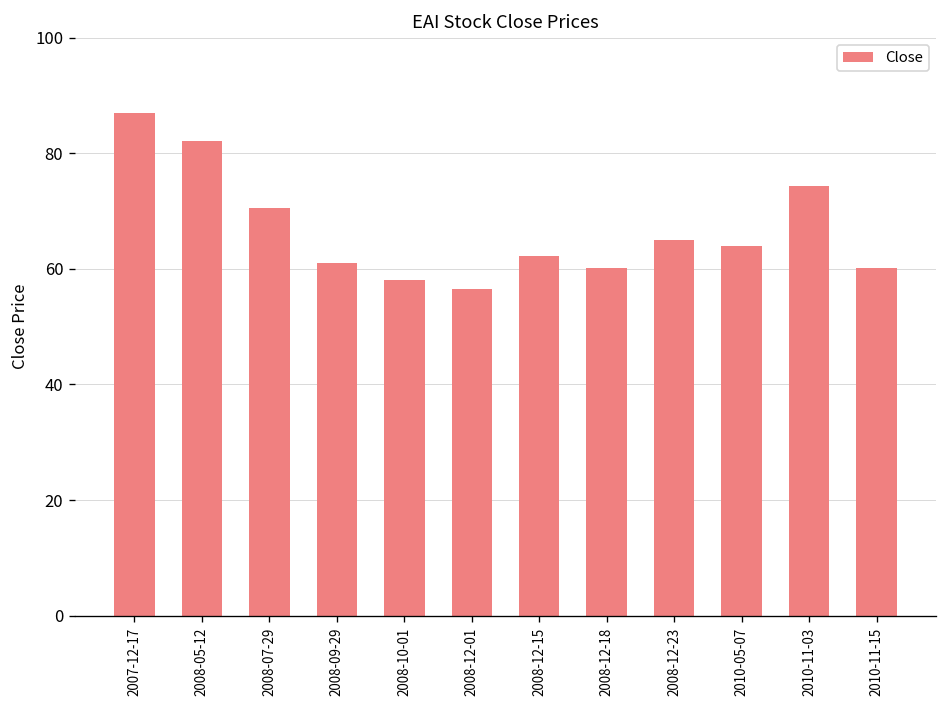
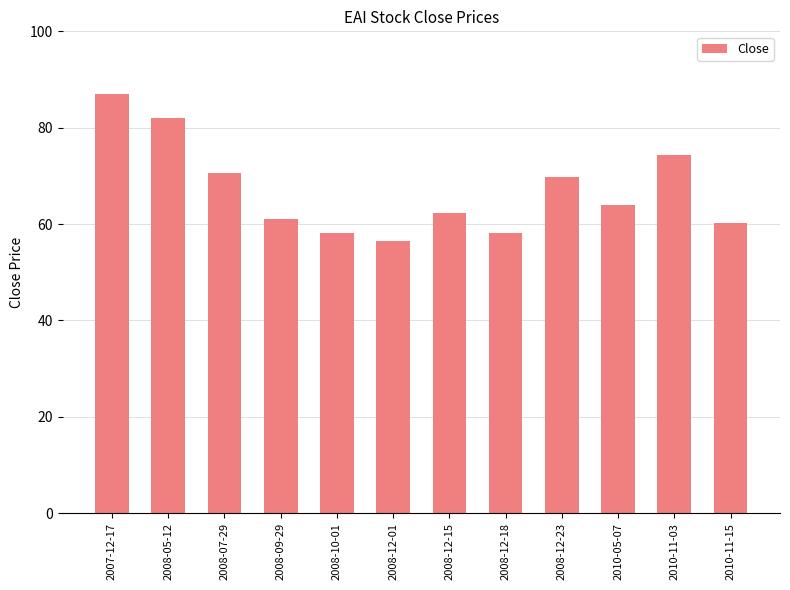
2008-12-18: 60 -> 58
2008-12-23: 65 -> 70
